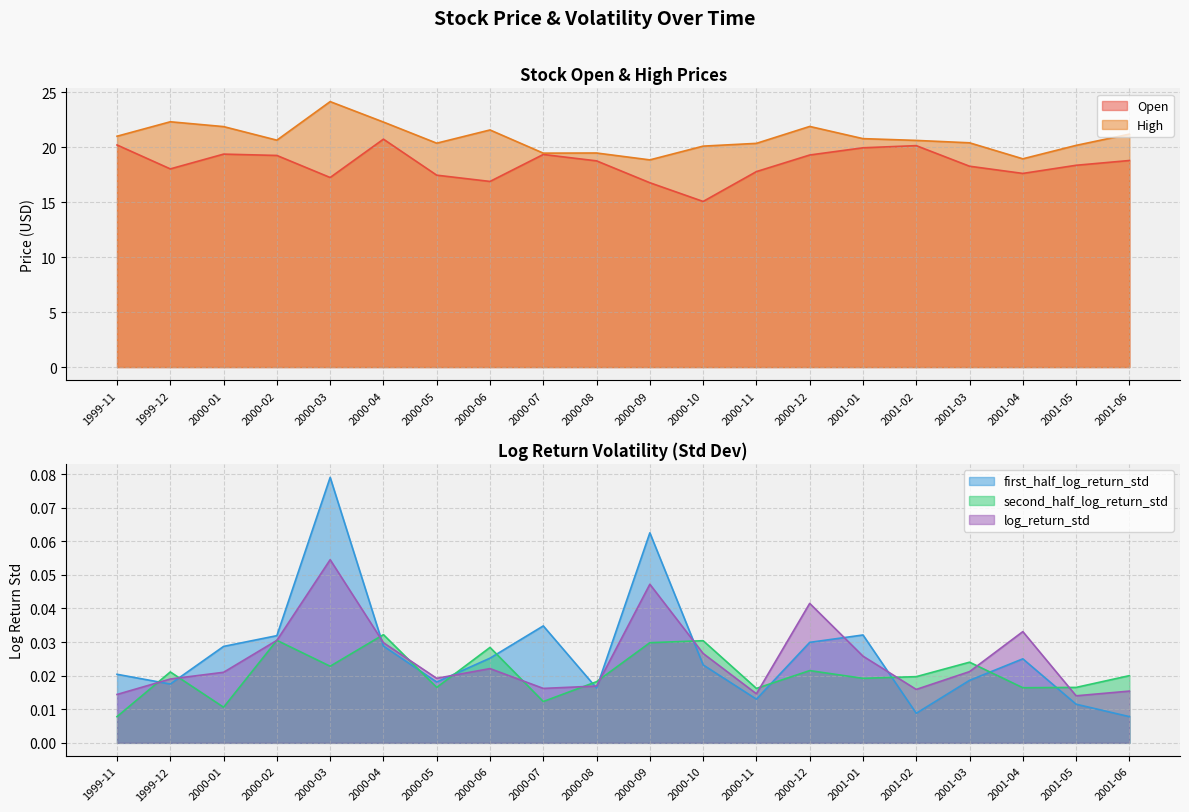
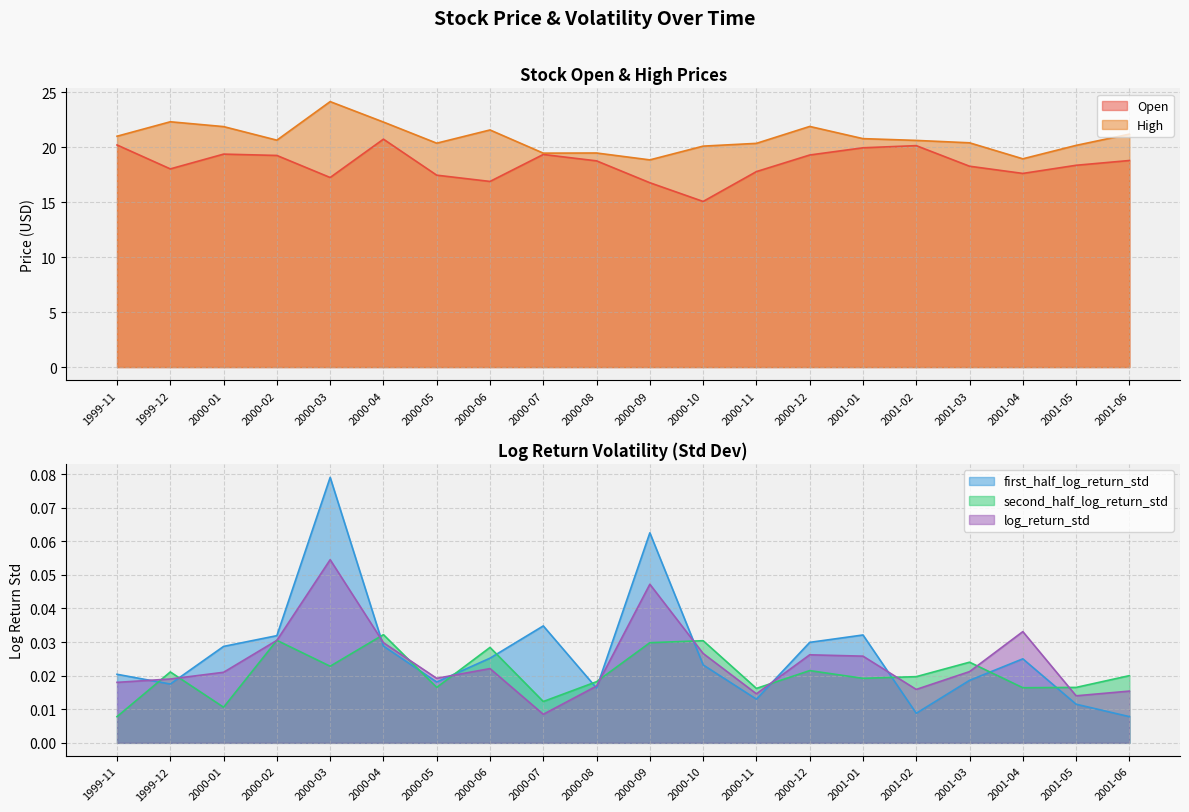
Log Return Volatility (Std Dev), log_return_std, 1999-11: 0.014 -> 0.018
Log Return Volatility (Std Dev), log_return_std, 2000-07: 0.016 -> 0.009
Log Return Volatility (Std Dev), log_return_std, 2000-12: 0.042 -> 0.026
